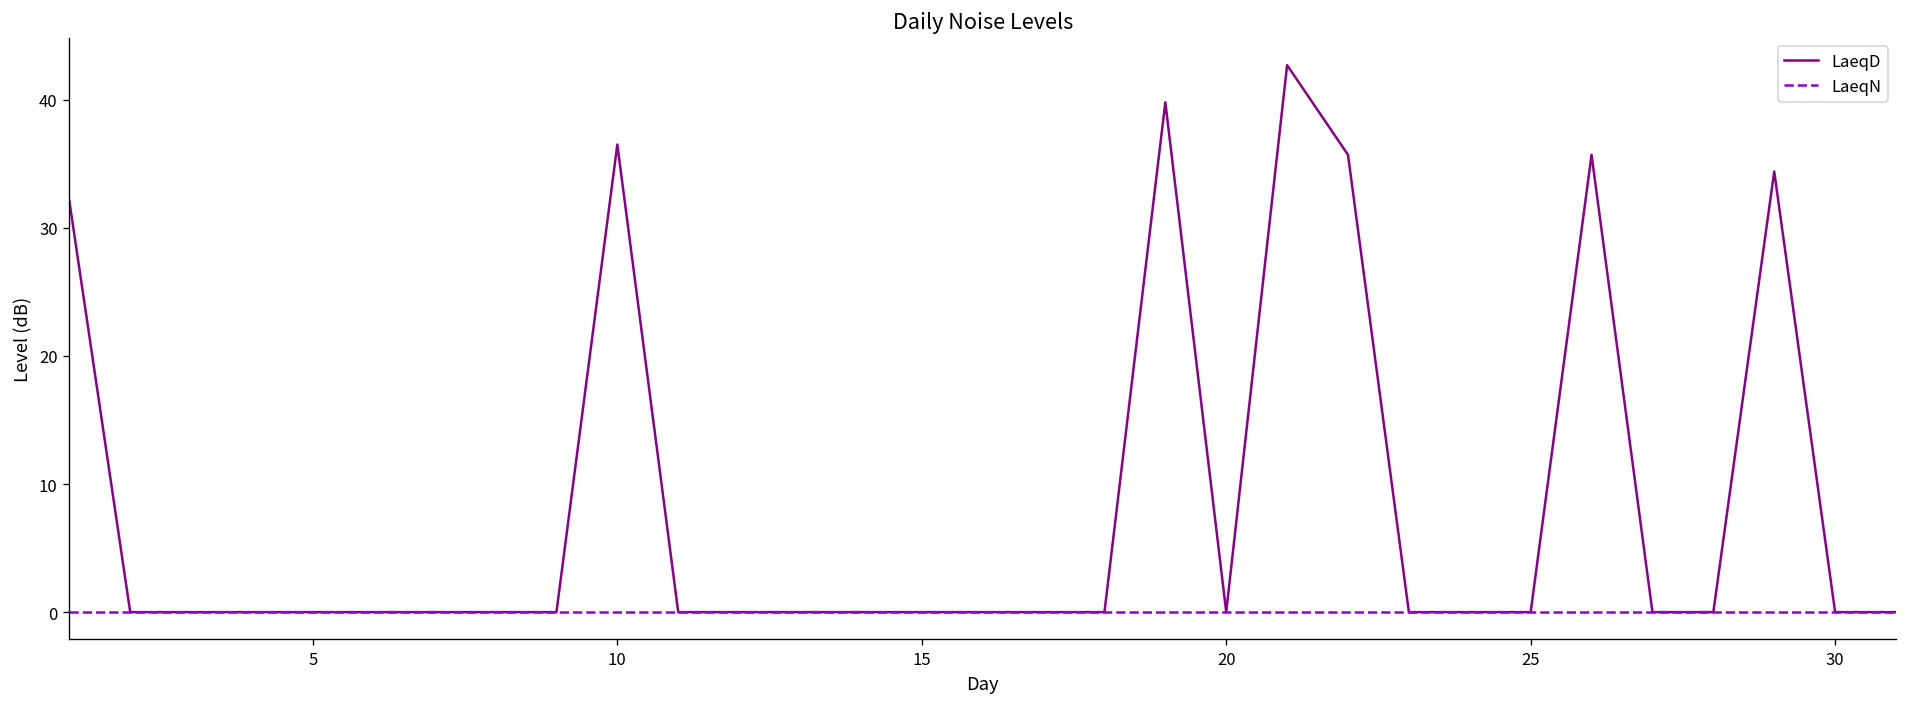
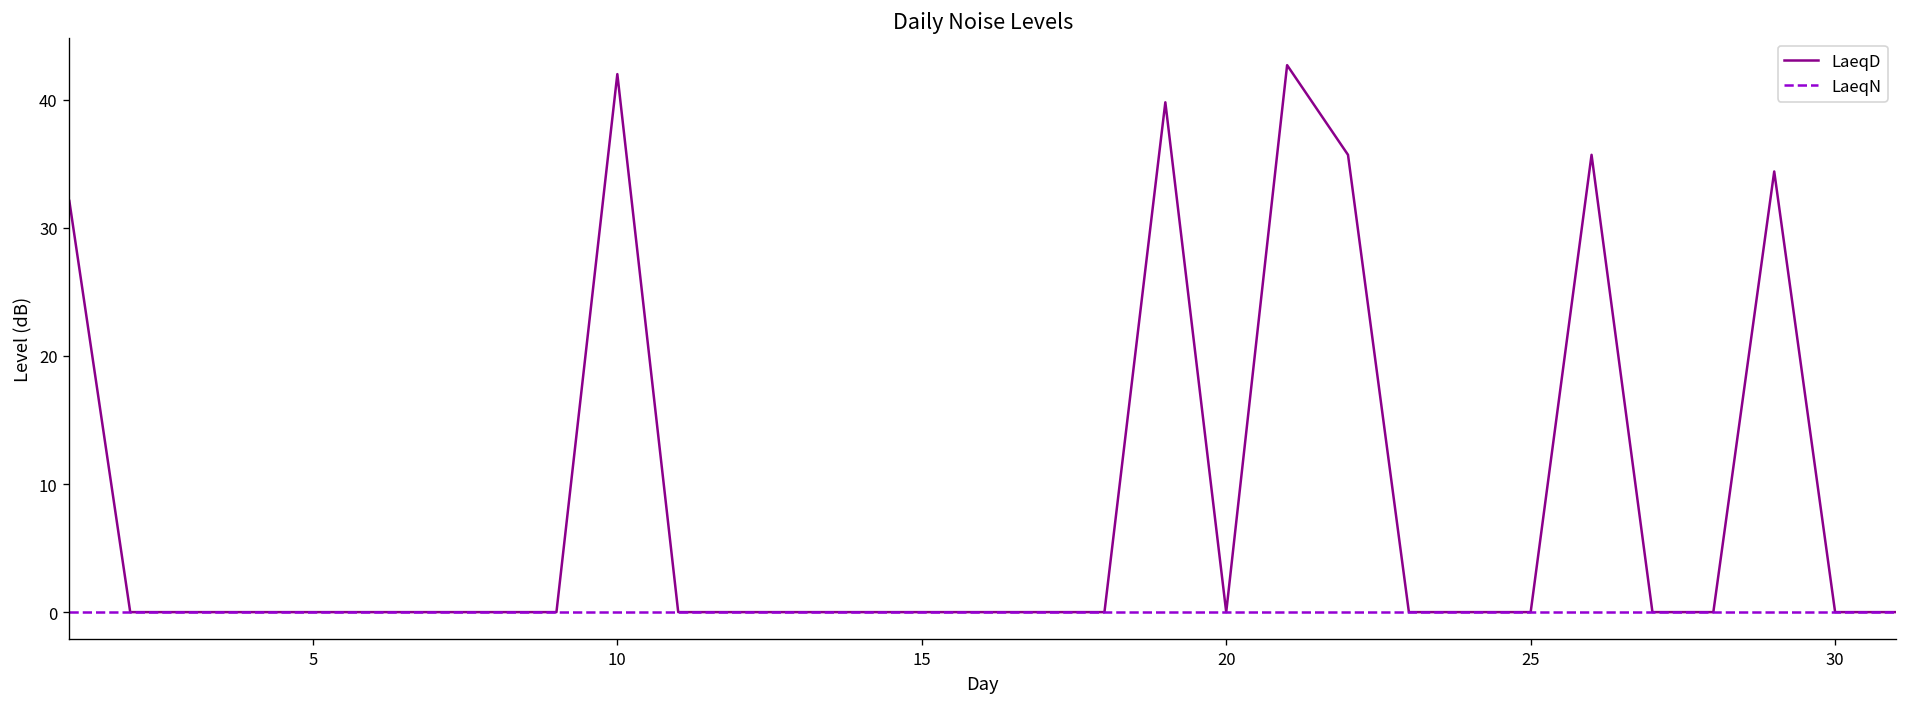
LaeqD, 10: 36.5 -> 42.0
